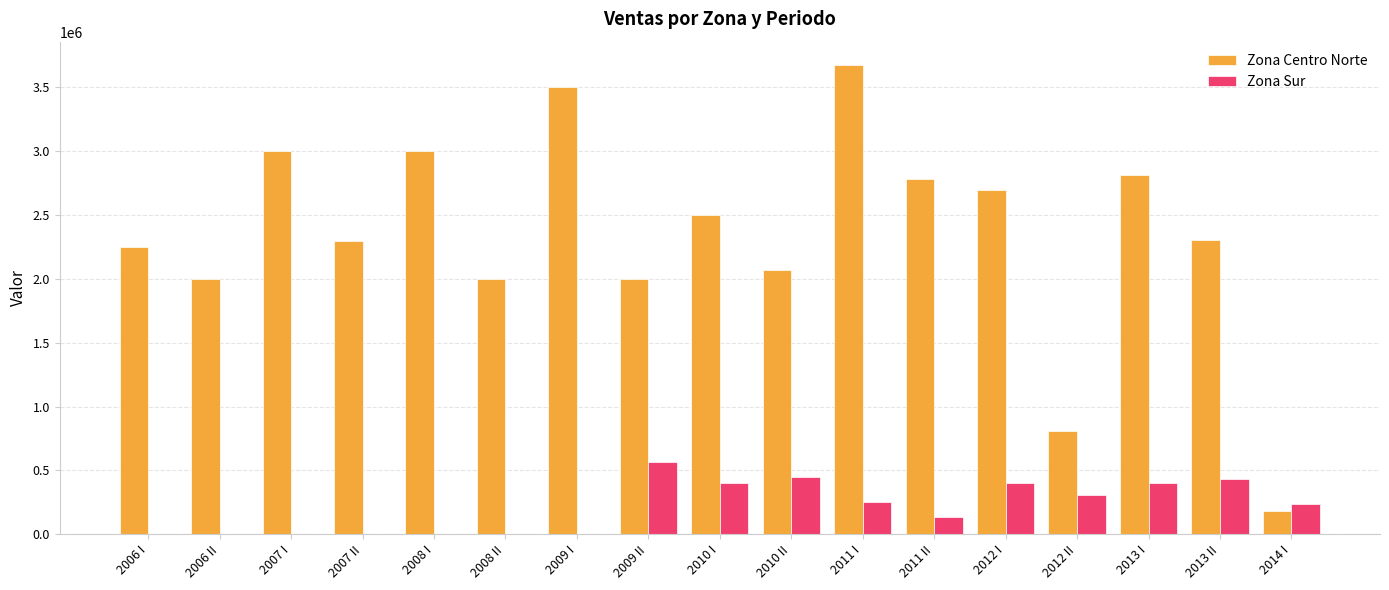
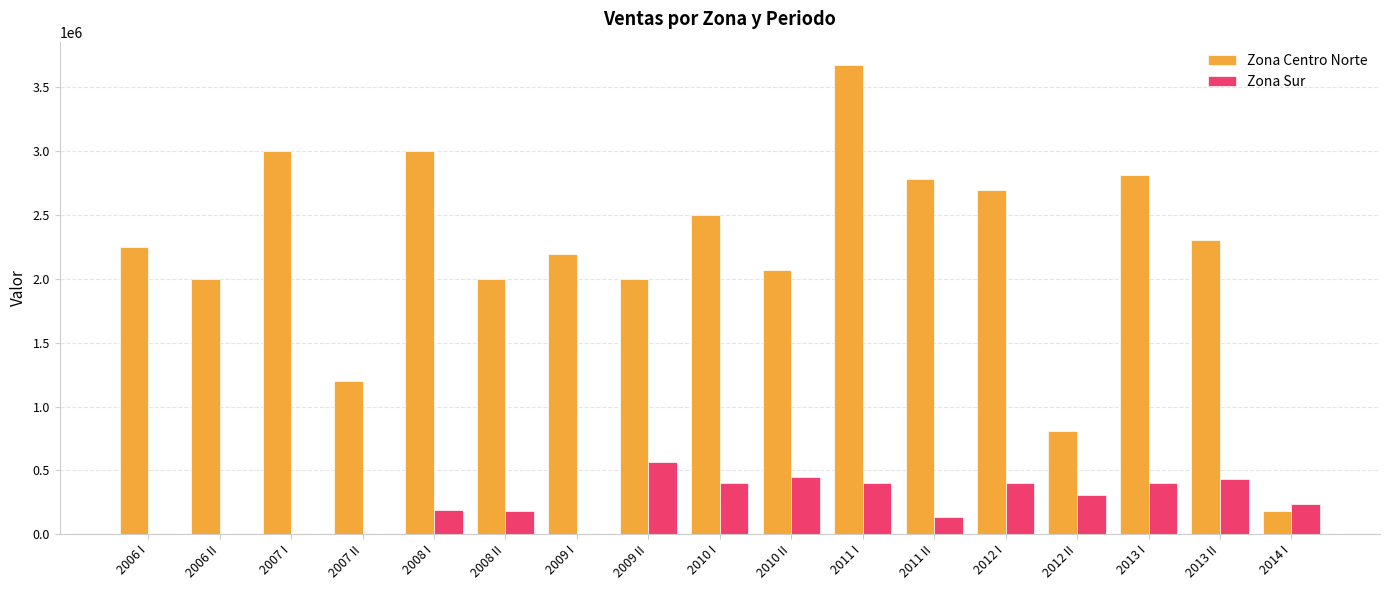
Zona Centro Norte, 2007 II: 2300000 -> 1200000
Zona Sur, 2008 I: 0 -> 190000
Zona Sur, 2008 II: 0 -> 190000
Zona Centro Norte, 2009 I: 3500000 -> 2200000
Zona Sur, 2011 I: 250000 -> 400000
